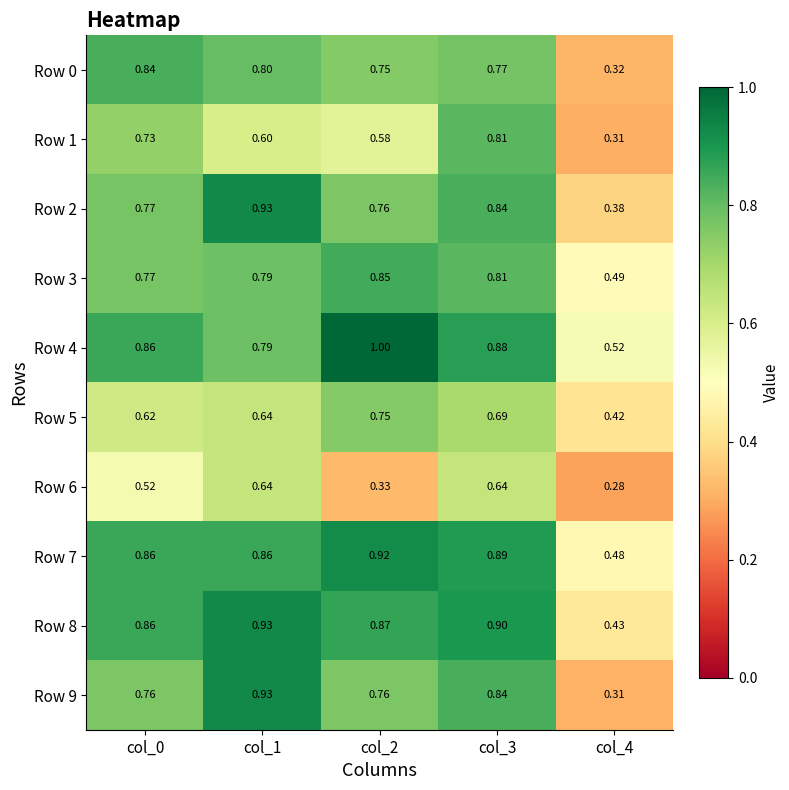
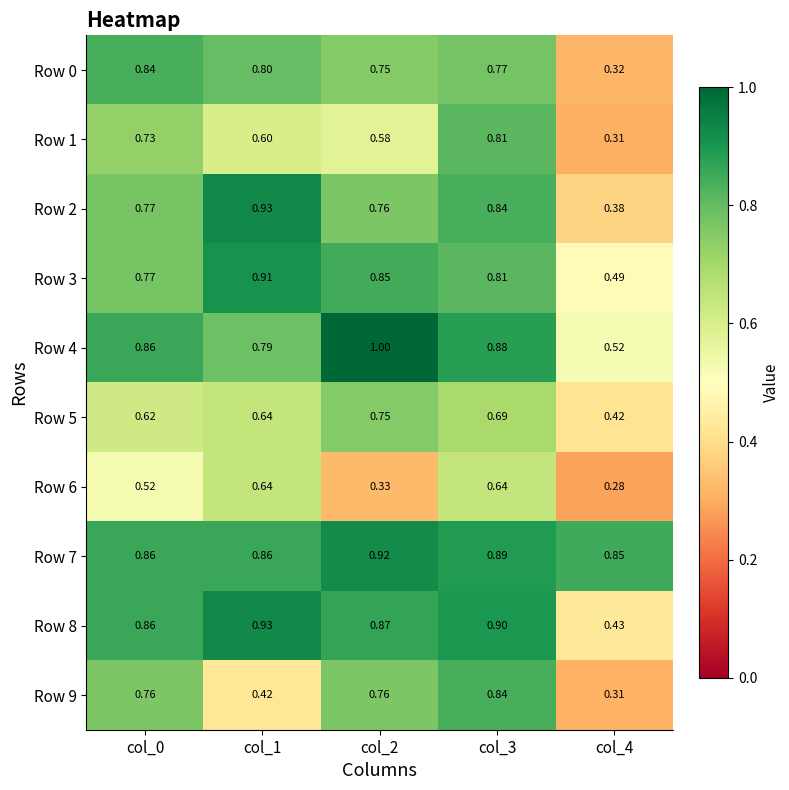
Row 3, col_1: 0.79 -> 0.91
Row 7, col_4: 0.48 -> 0.85
Row 9, col_1: 0.93 -> 0.42
